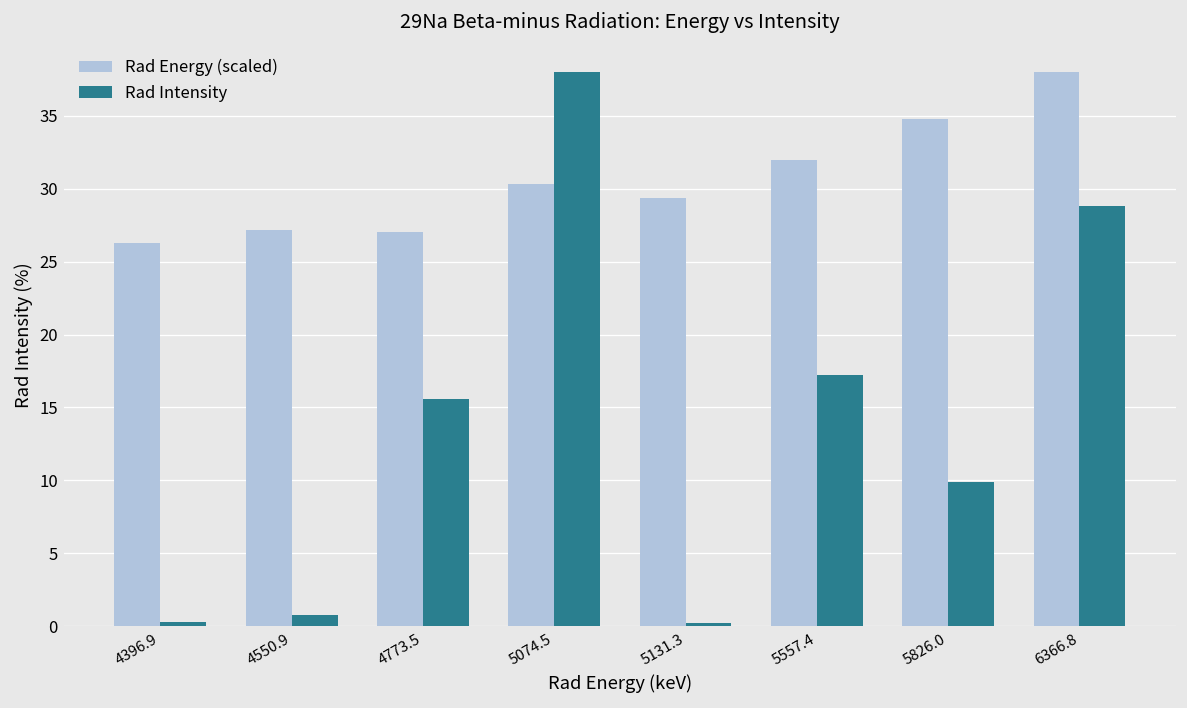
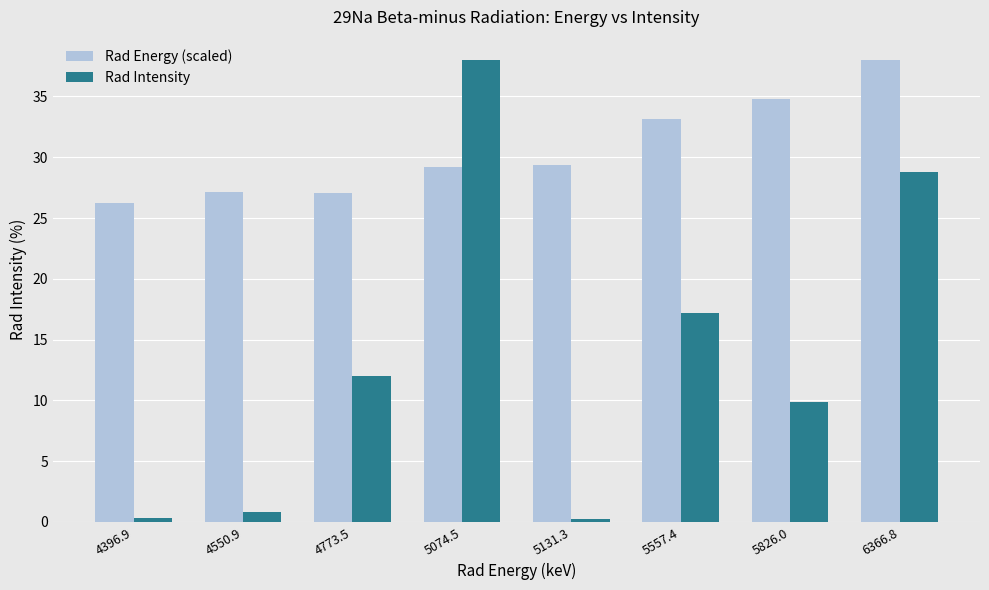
Rad Intensity, 4773.5: 15.6 -> 12.0
Rad Energy (scaled), 5074.5: 30.3 -> 29.2
Rad Energy (scaled), 5557.4: 32.0 -> 33.2
